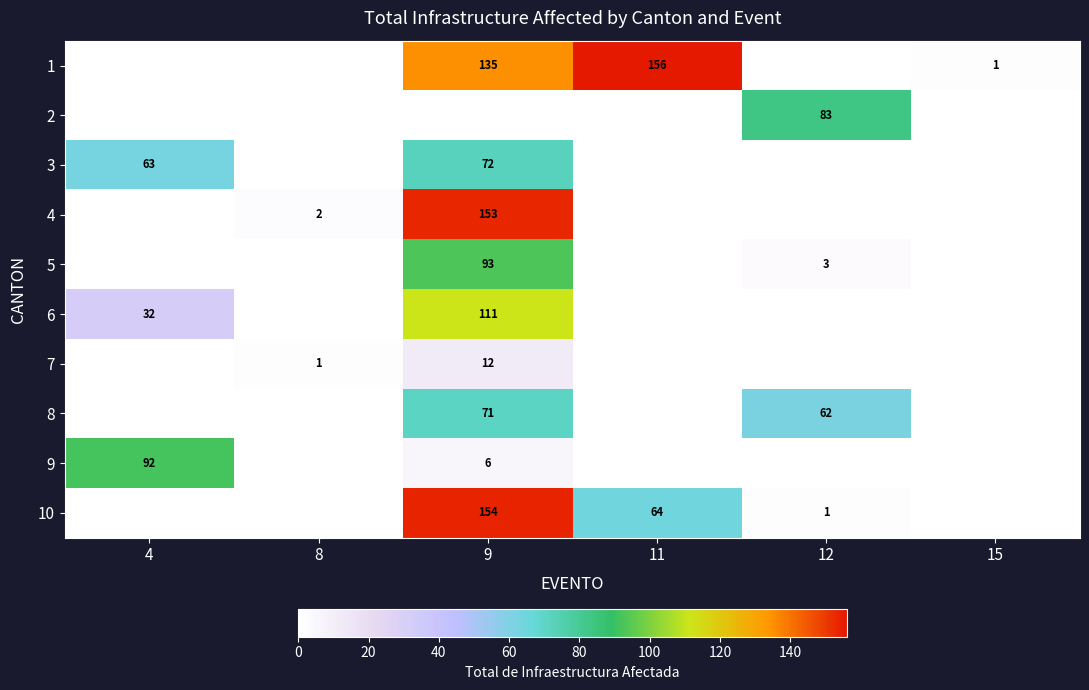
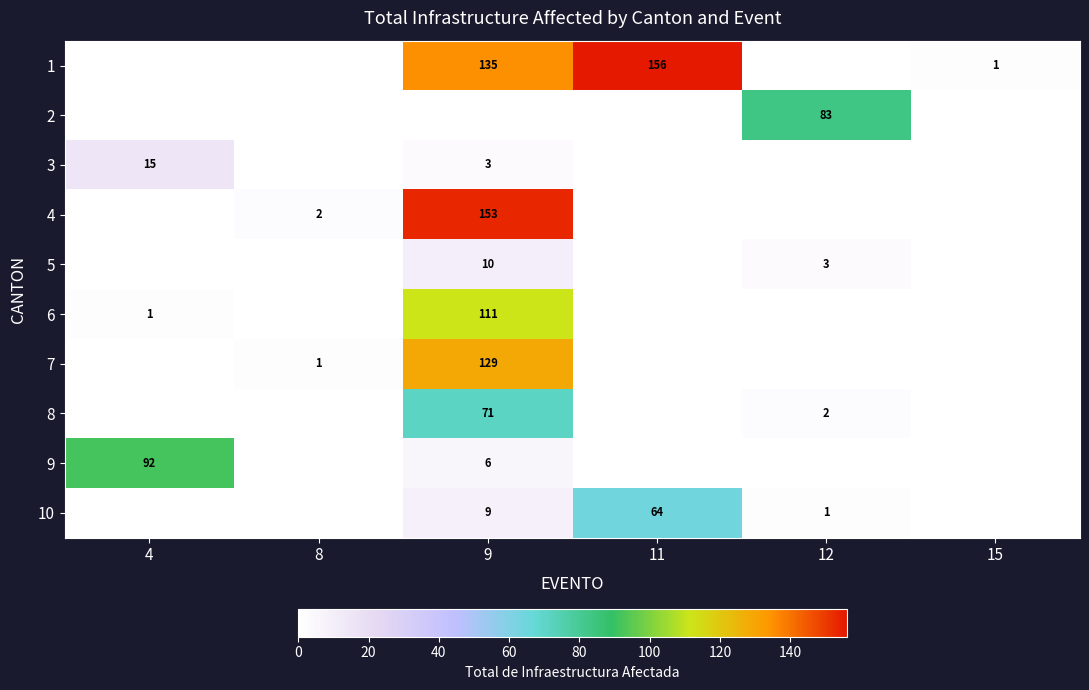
3, 4: 63 -> 15
3, 9: 72 -> 3
5, 9: 93 -> 10
6, 4: 32 -> 1
7, 9: 12 -> 129
8, 12: 62 -> 2
10, 9: 154 -> 9
